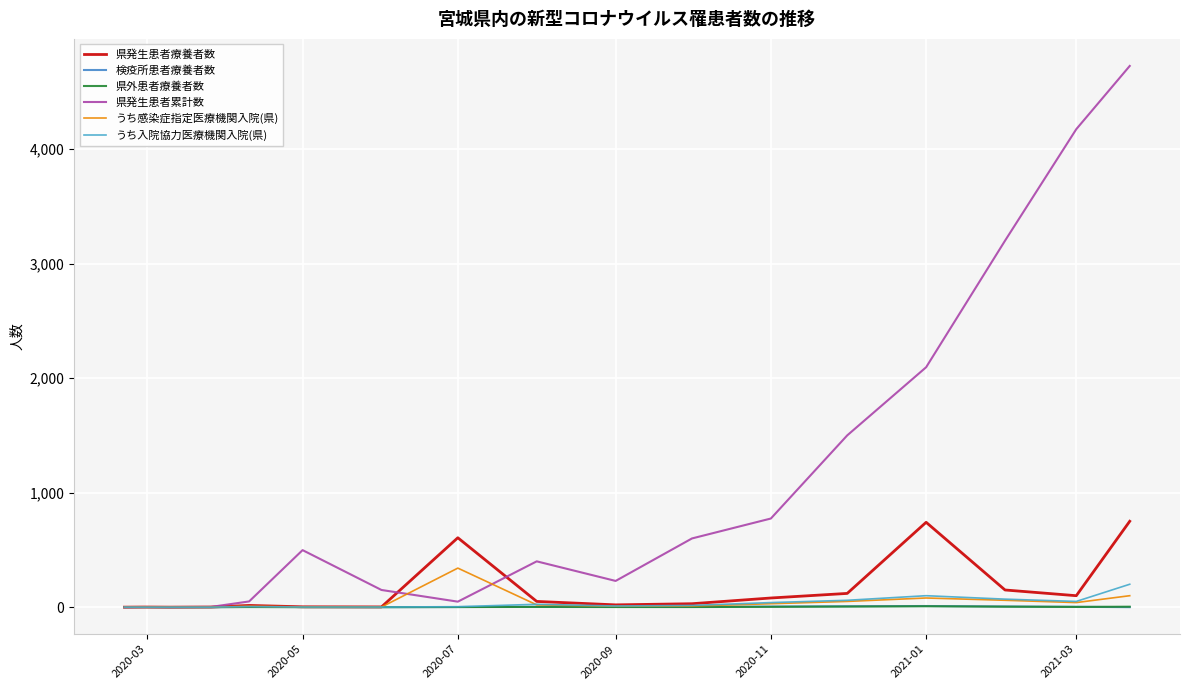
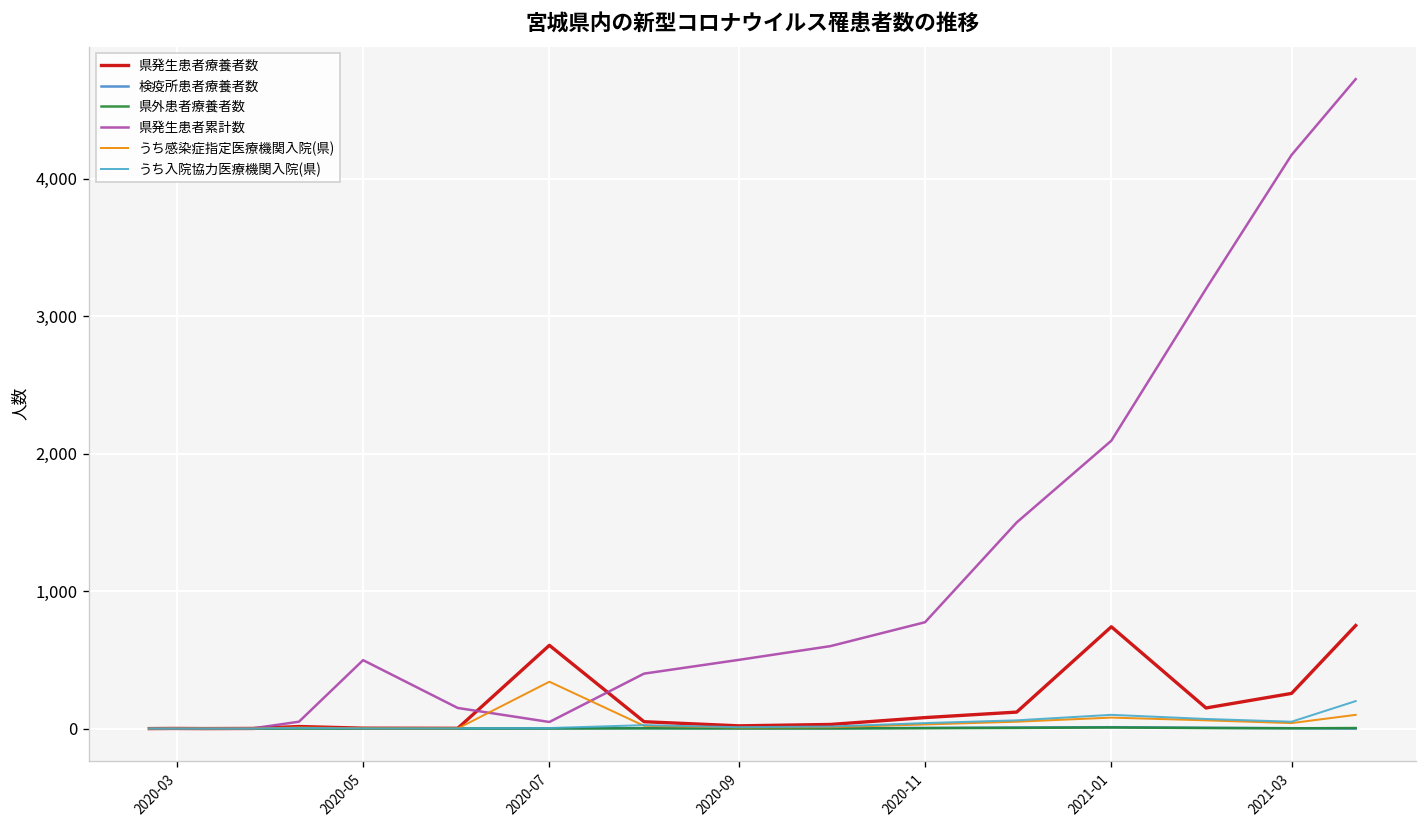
県発生患者累計数, 2020-09: 230 -> 500
県発生患者療養者数, 2021-03: 100 -> 260
